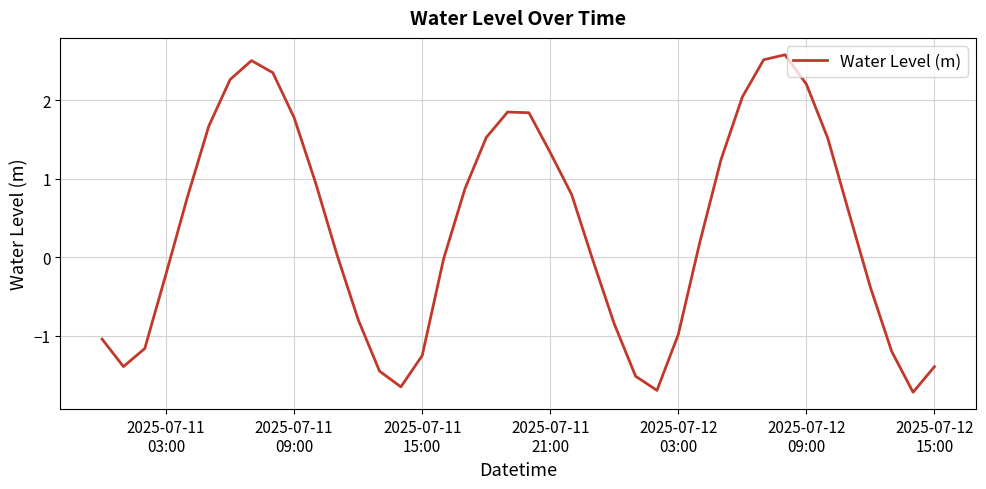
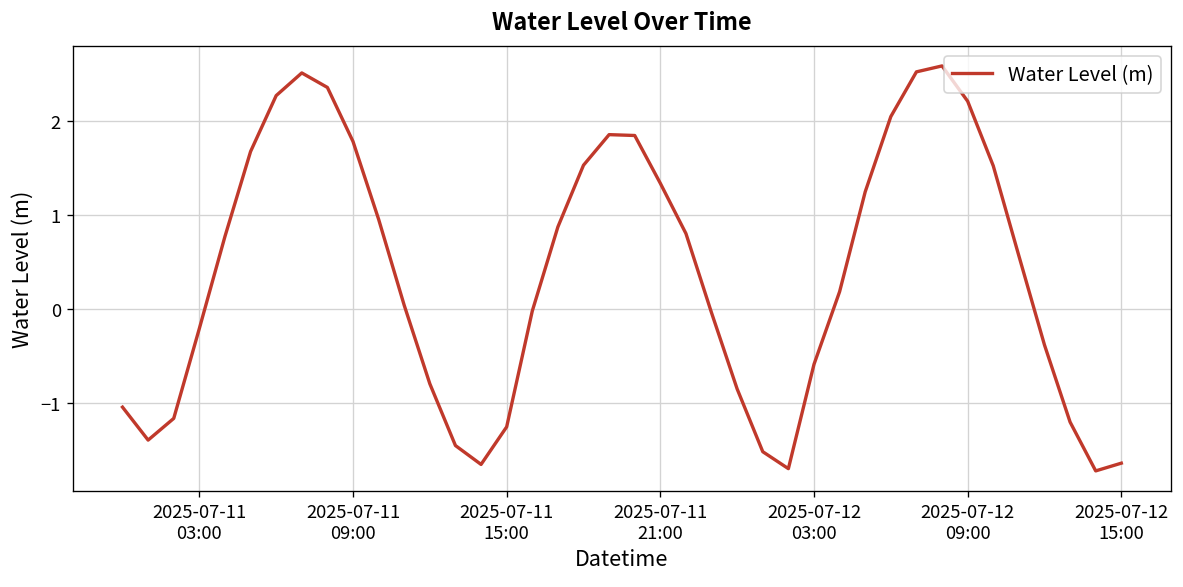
2025-07-12 03:00: -1.0 -> -0.6
2025-07-12 15:00: -1.4 -> -1.6
